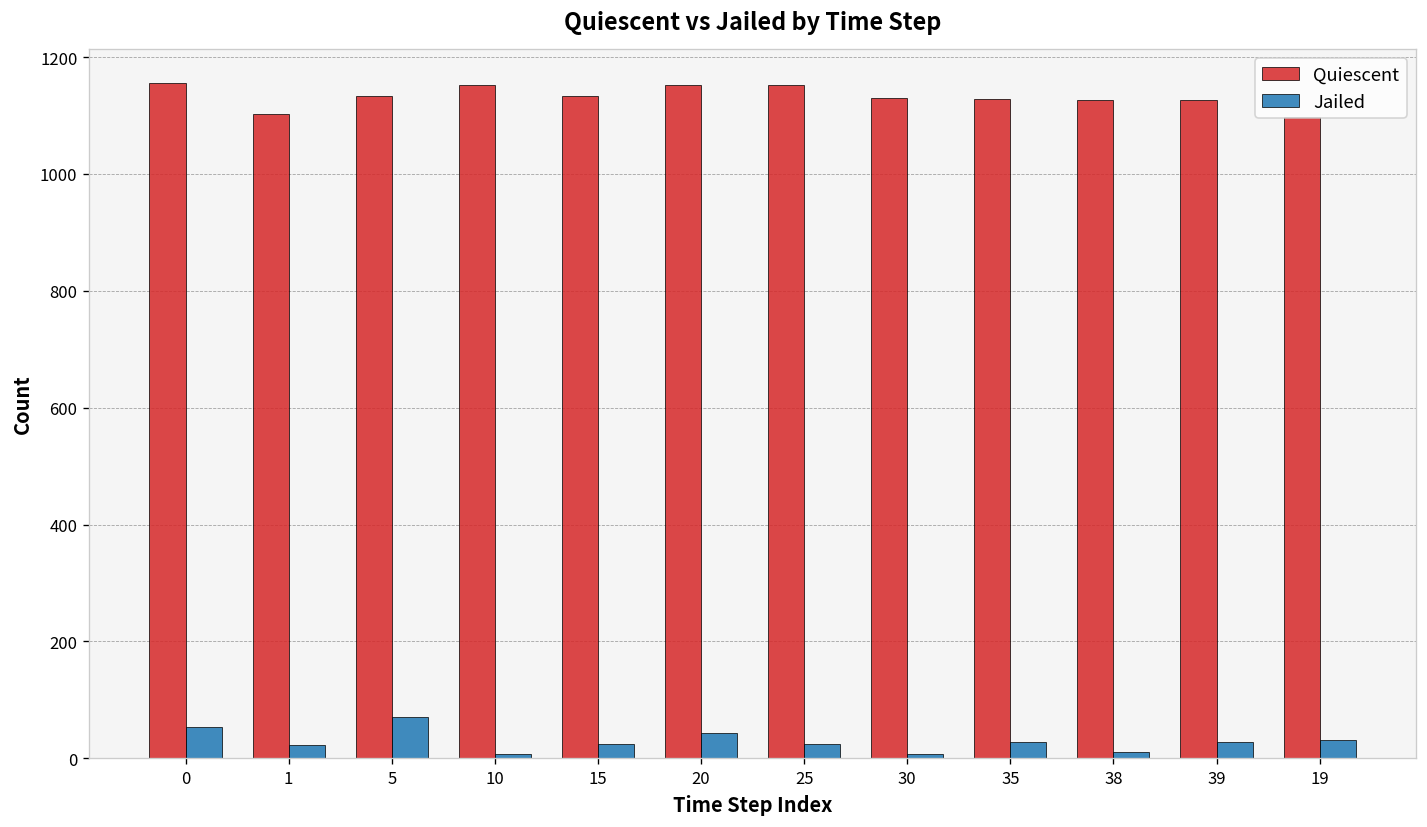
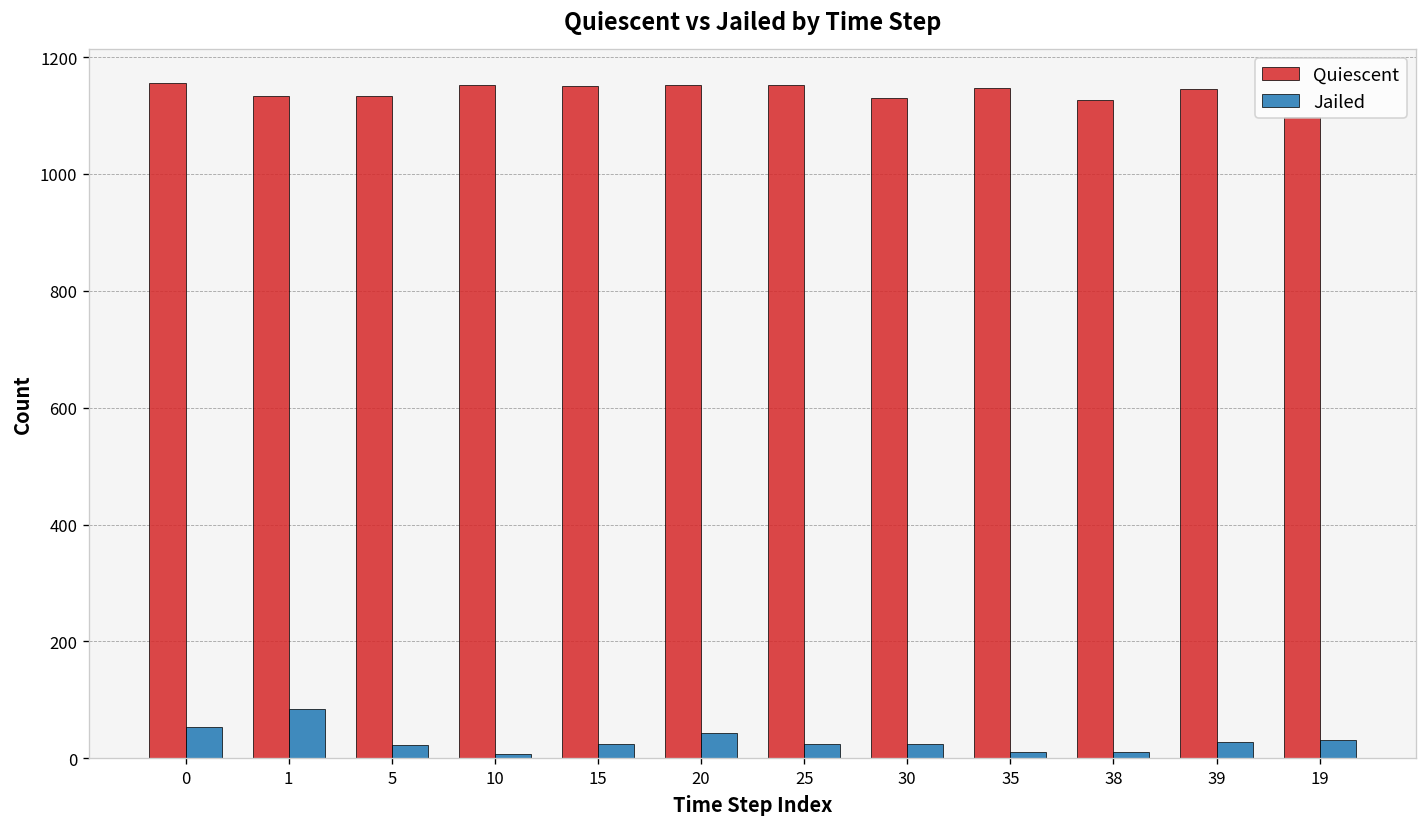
Quiescent, 1: 1100 -> 1130
Jailed, 1: 20 -> 90
Jailed, 5: 70 -> 20
Quiescent, 15: 1130 -> 1150
Jailed, 30: 10 -> 30
Quiescent, 35: 1130 -> 1150
Jailed, 35: 30 -> 10
Quiescent, 39: 1130 -> 1150
